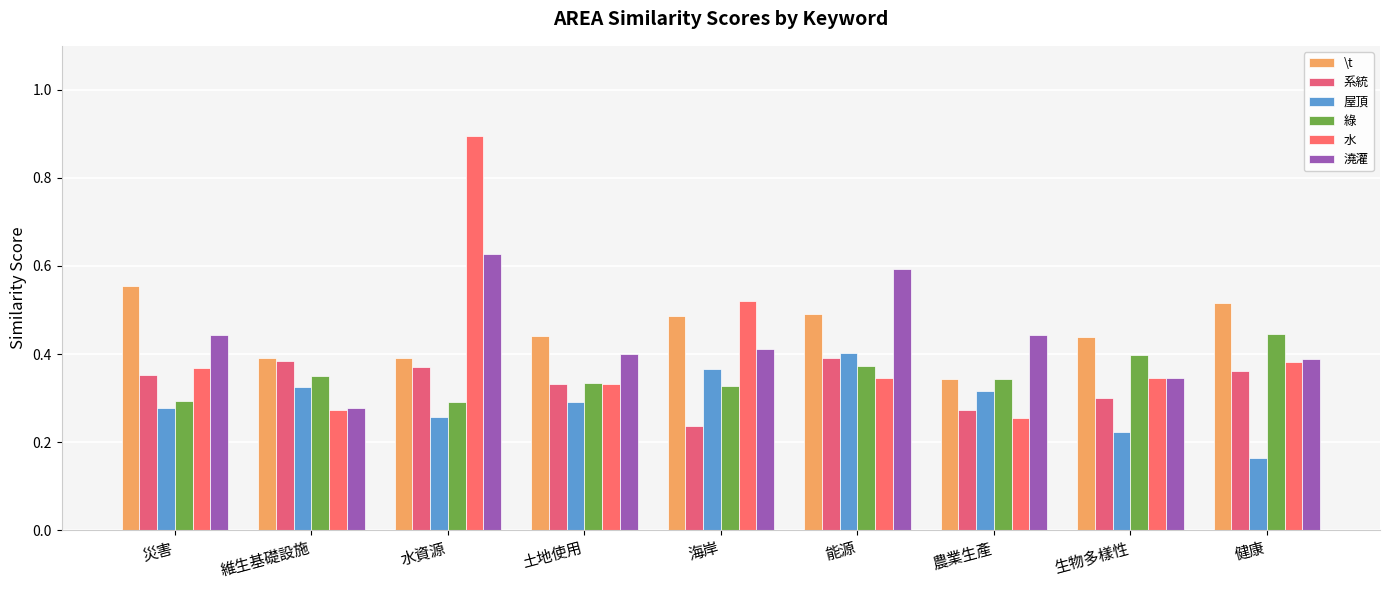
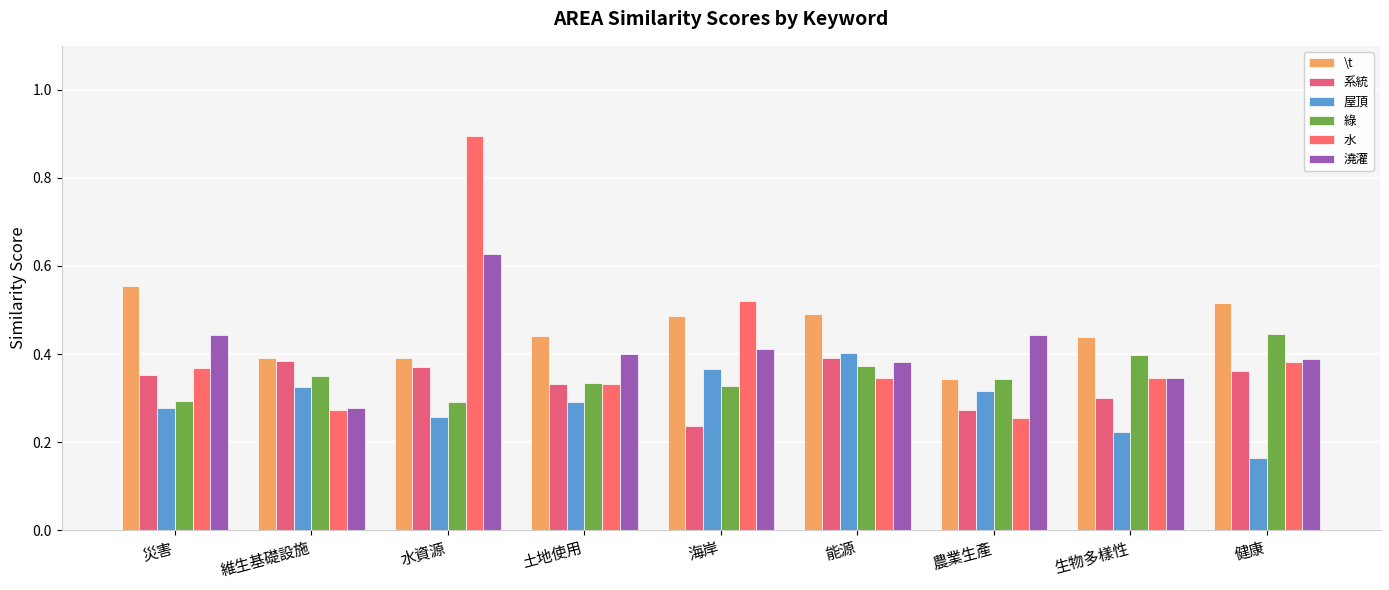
澆灌, 能源: 0.59 -> 0.38
